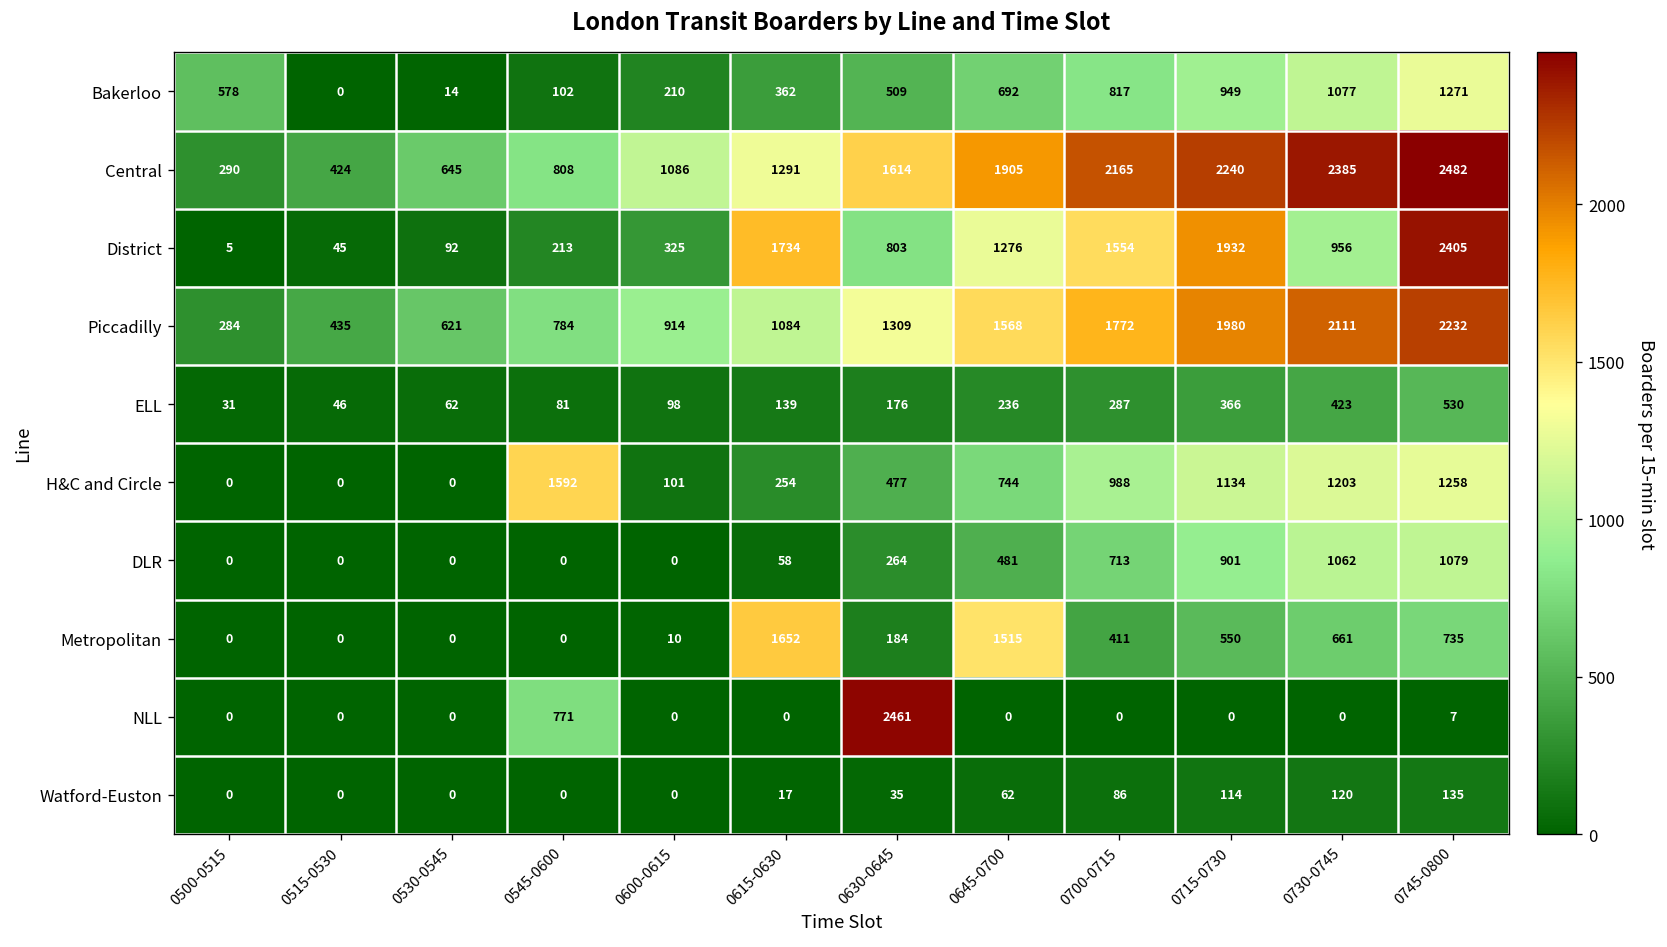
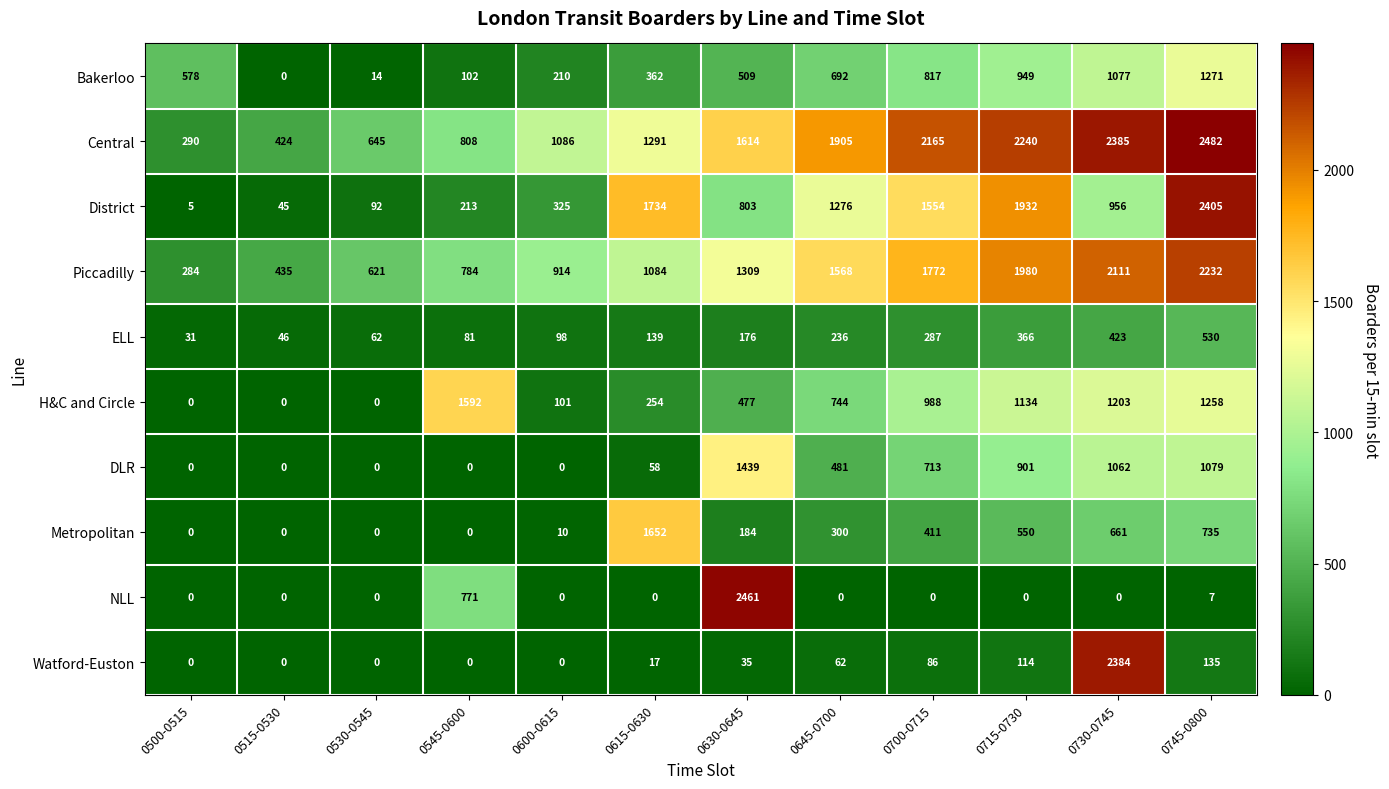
DLR, 0630-0645: 264 -> 1439
Metropolitan, 0645-0700: 1515 -> 300
Watford-Euston, 0730-0745: 120 -> 2384
